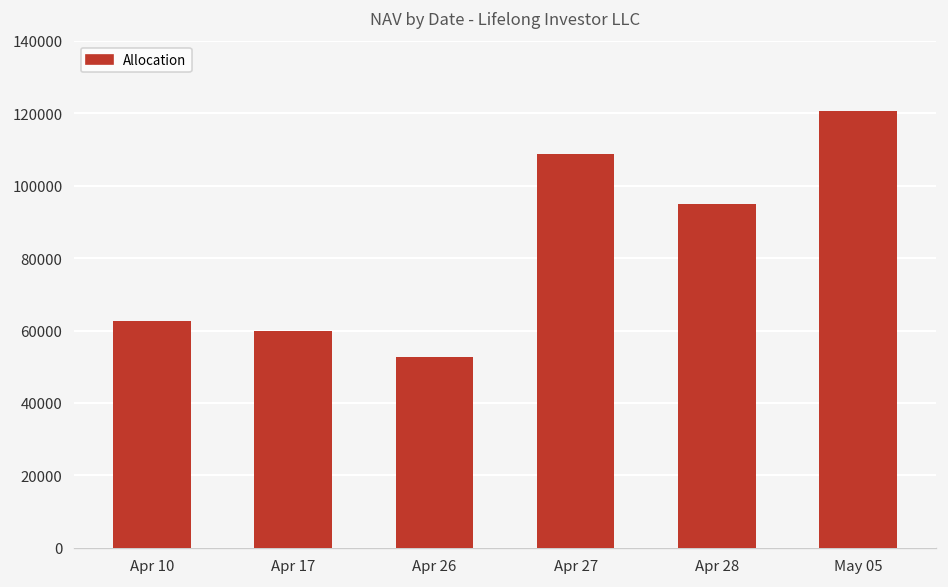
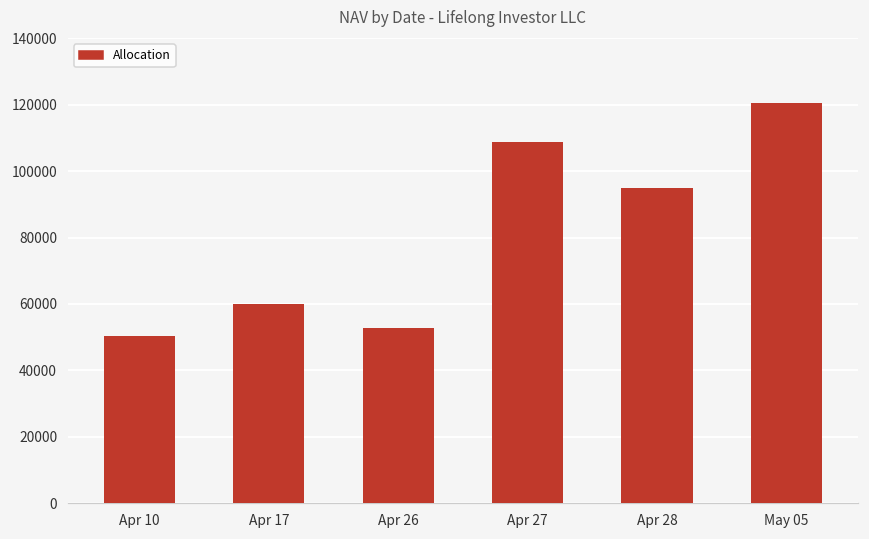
Apr 10: 63000 -> 50000
